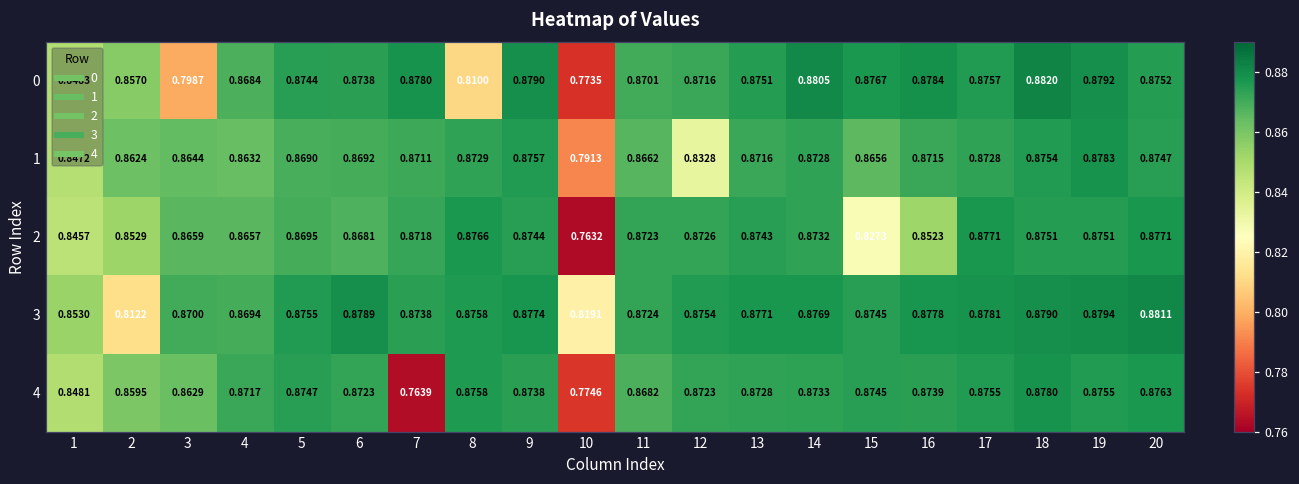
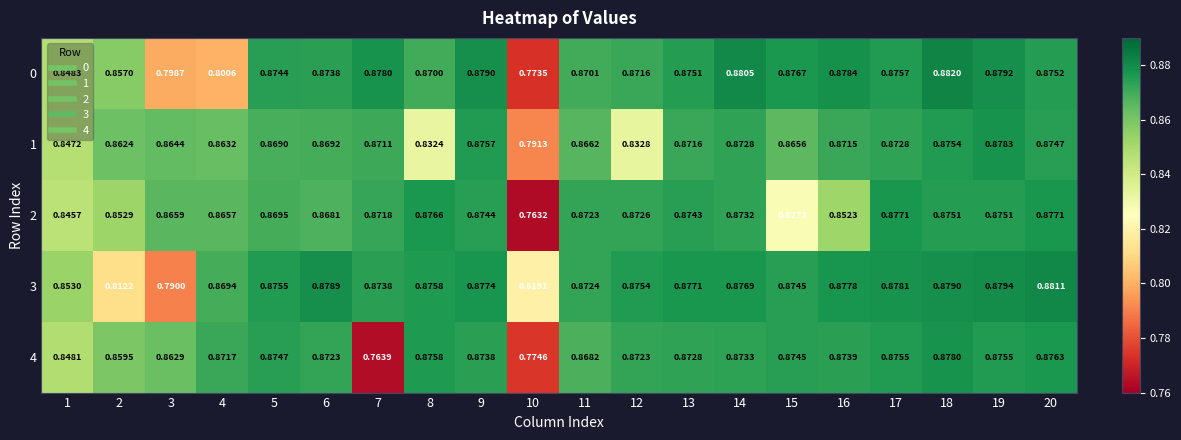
0, 4: 0.8684 -> 0.8006
0, 8: 0.8100 -> 0.8700
1, 8: 0.8729 -> 0.8324
3, 3: 0.8700 -> 0.7900
